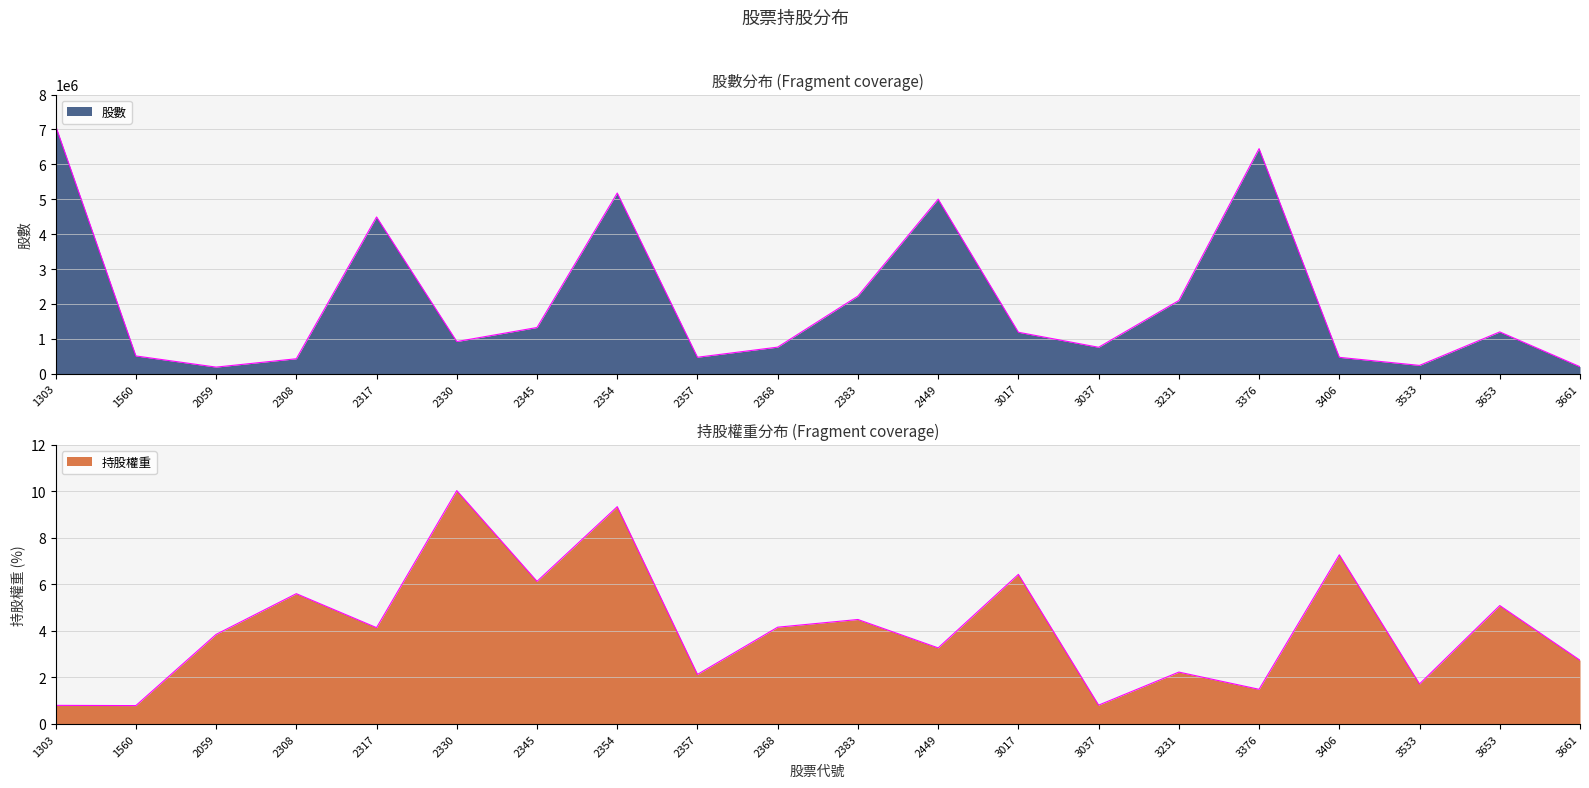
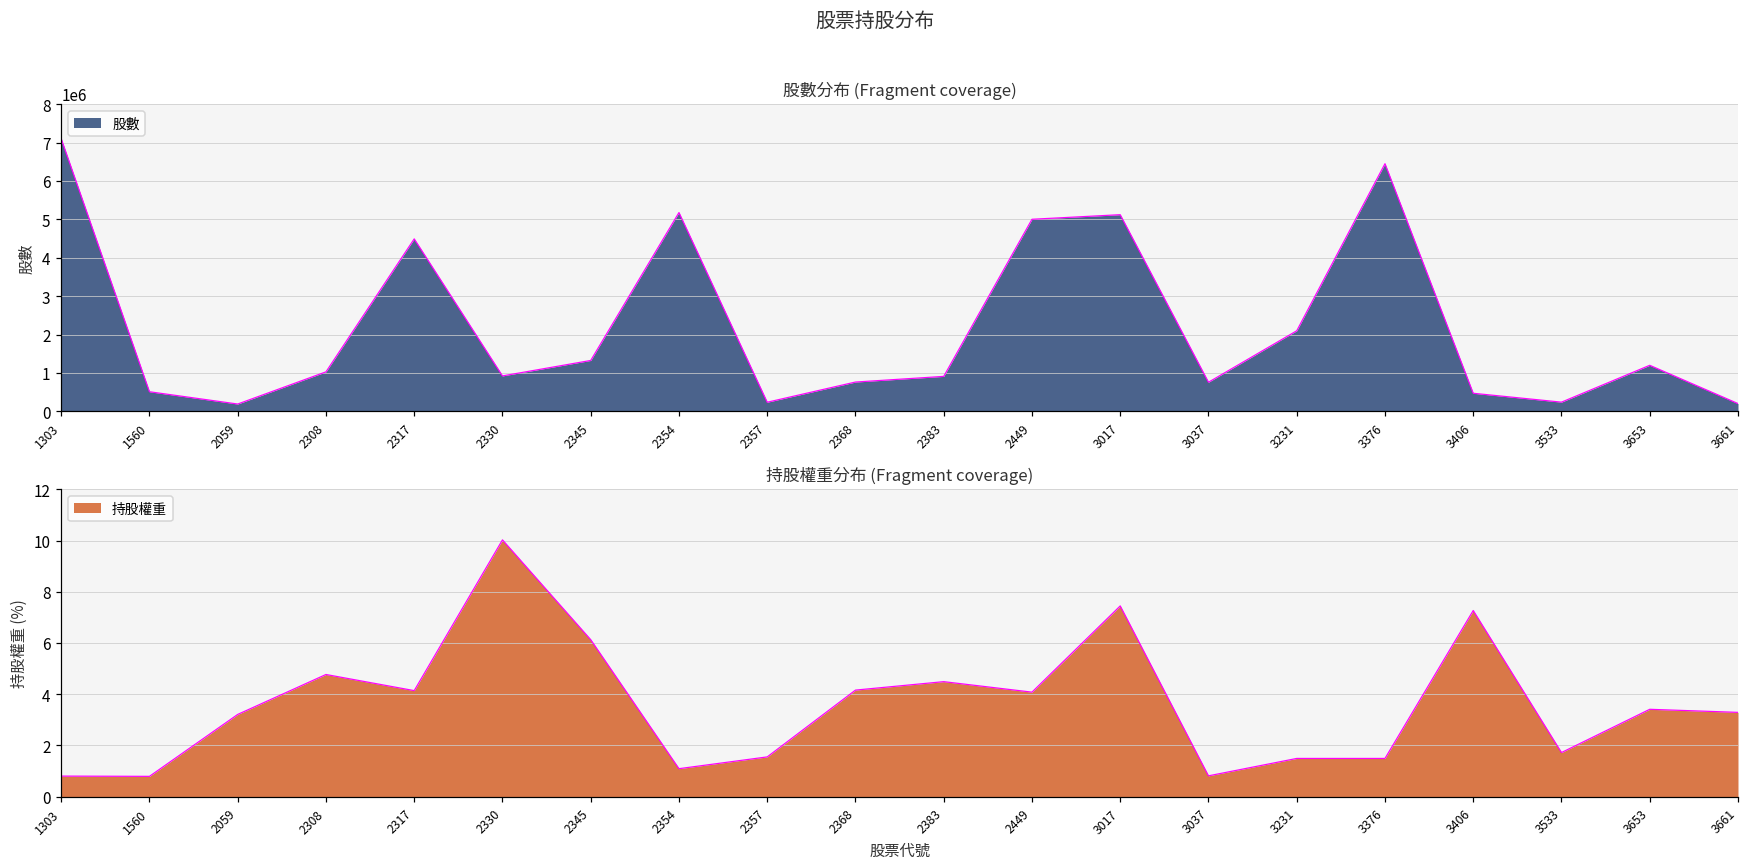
股數分布 (Fragment coverage), 2308: 400000 -> 1000000
股數分布 (Fragment coverage), 2357: 500000 -> 200000
股數分布 (Fragment coverage), 2383: 2200000 -> 900000
股數分布 (Fragment coverage), 3017: 1200000 -> 5100000
持股權重分布 (Fragment coverage), 2059: 3.9 -> 3.2
持股權重分布 (Fragment coverage), 2308: 5.6 -> 4.8
持股權重分布 (Fragment coverage), 2354: 9.3 -> 1.1
持股權重分布 (Fragment coverage), 2357: 2.1 -> 1.6
持股權重分布 (Fragment coverage), 2449: 3.3 -> 4.1
持股權重分布 (Fragment coverage), 3017: 6.4 -> 7.5
持股權重分布 (Fragment coverage), 3231: 2.2 -> 1.5
持股權重分布 (Fragment coverage), 3653: 5.1 -> 3.4
持股權重分布 (Fragment coverage), 3661: 2.7 -> 3.3
